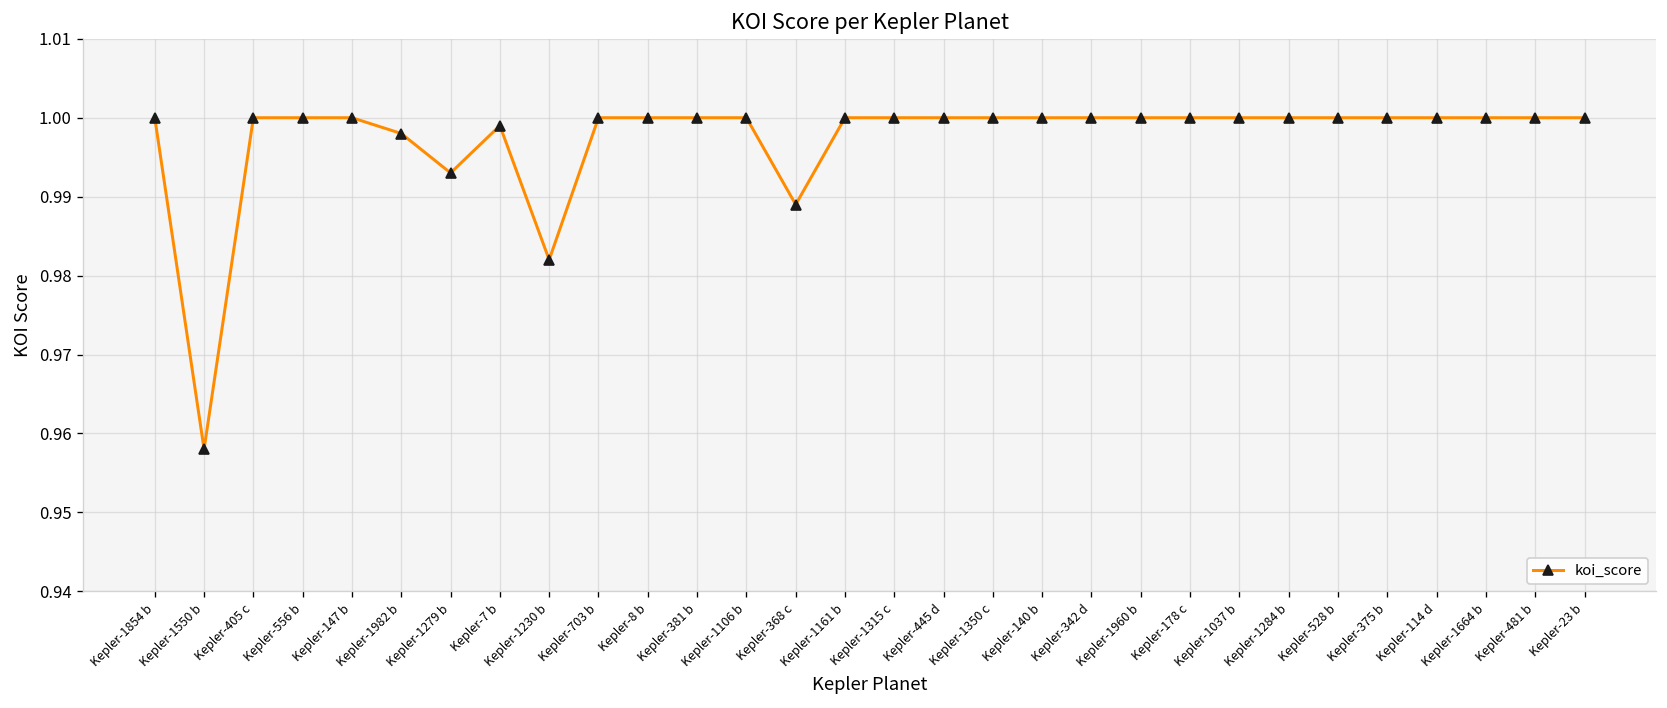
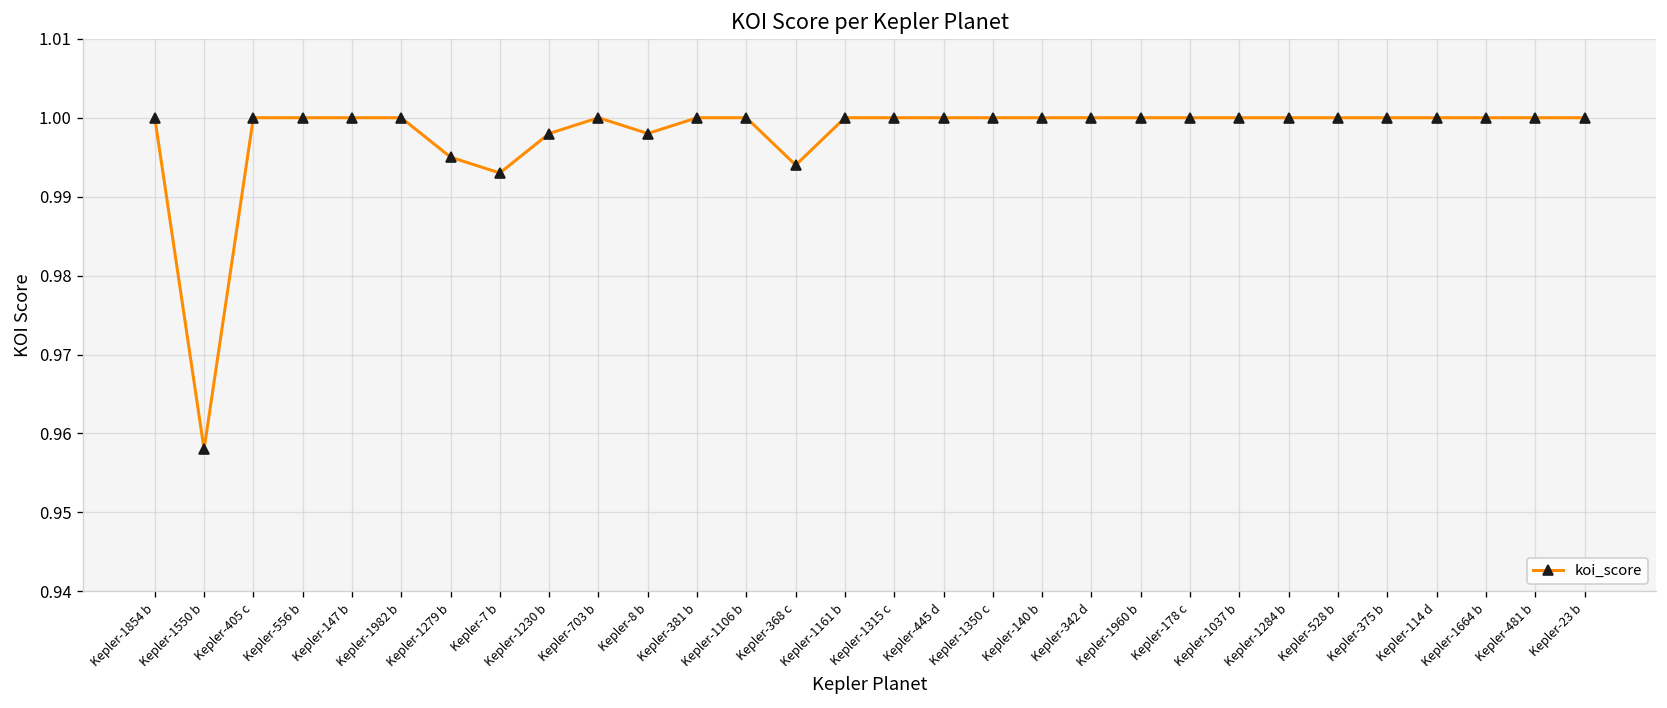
Kepler-1982 b: 0.998 -> 1.000
Kepler-1279 b: 0.993 -> 0.995
Kepler-7 b: 0.999 -> 0.993
Kepler-1230 b: 0.982 -> 0.998
Kepler-8 b: 1.000 -> 0.998
Kepler-368 c: 0.989 -> 0.994
